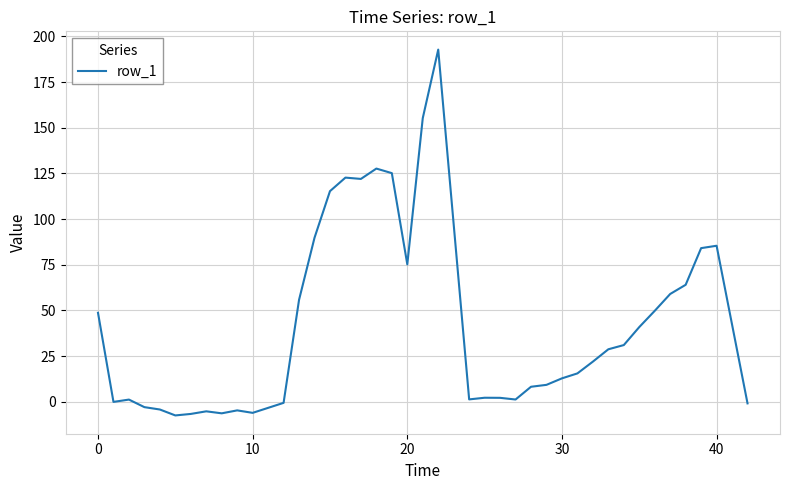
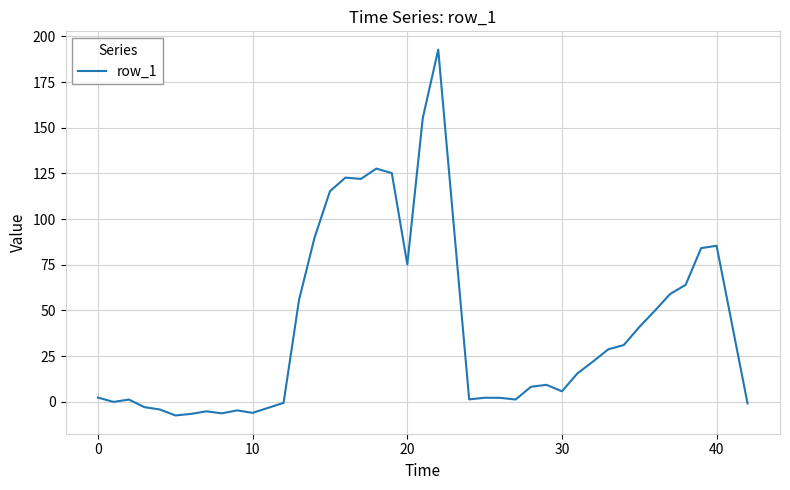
0: 49 -> 2
30: 13 -> 6
